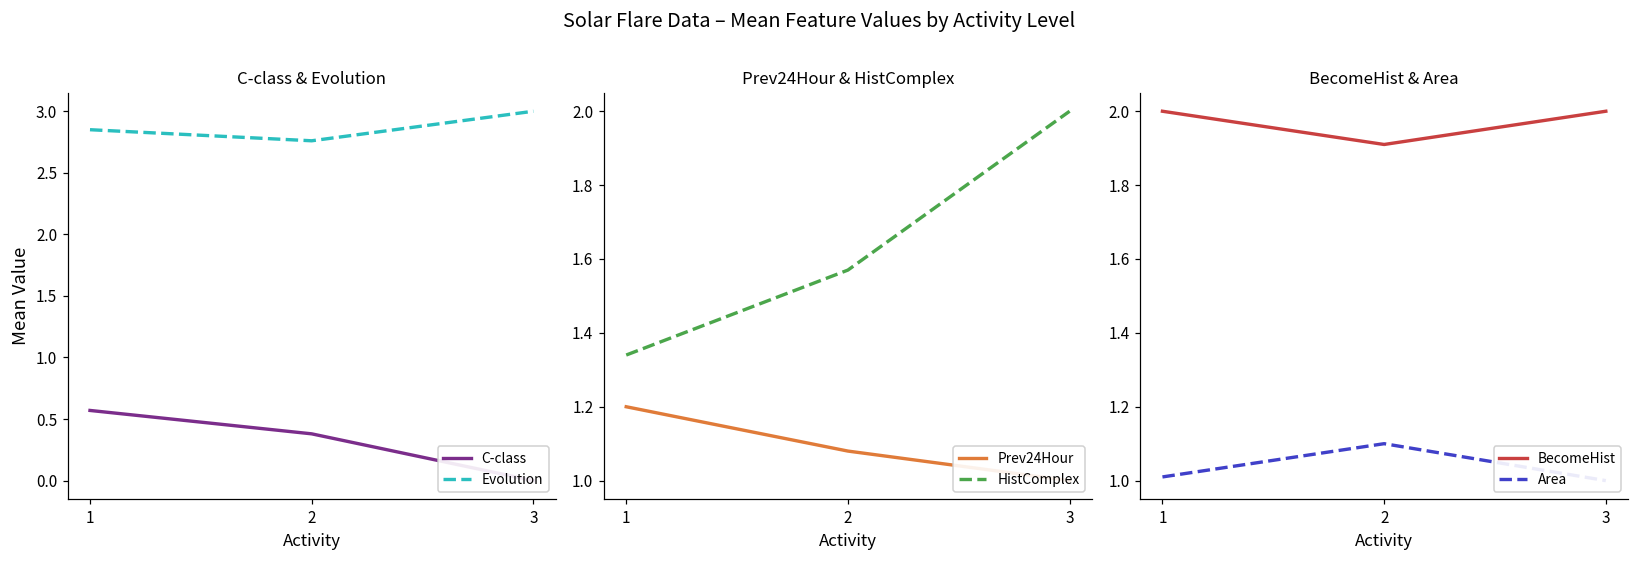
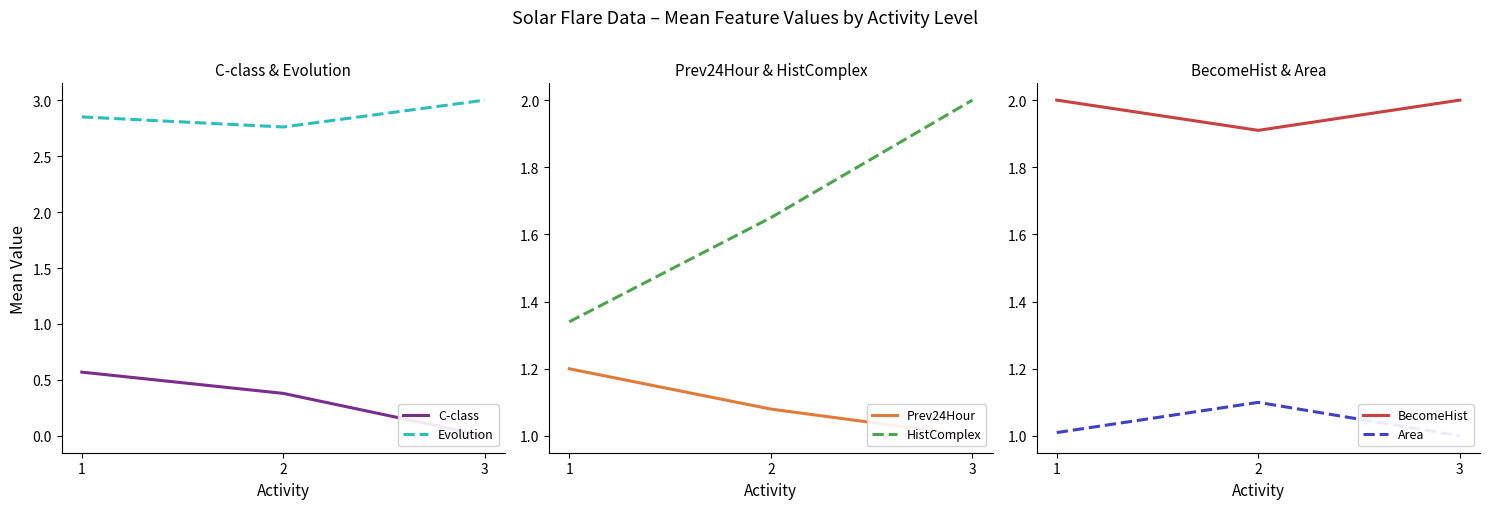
Prev24Hour & HistComplex, HistComplex, 2: 1.57 -> 1.65
